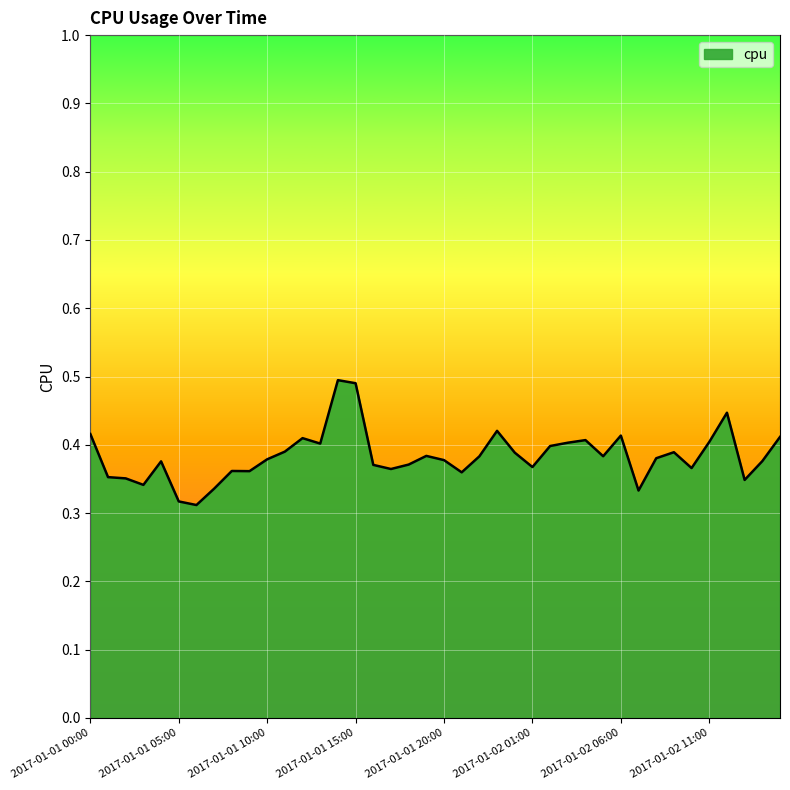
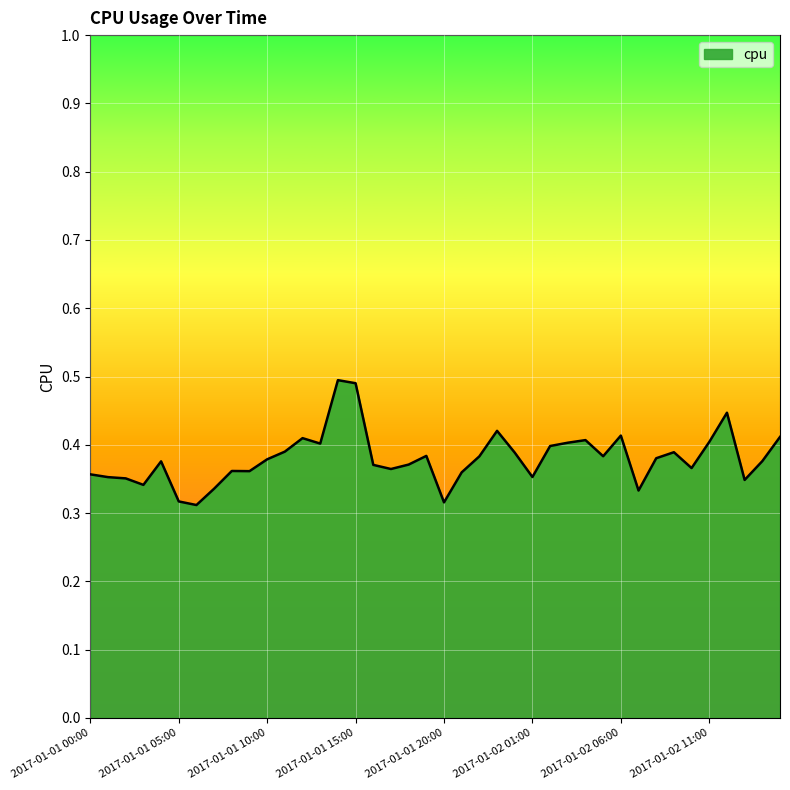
2017-01-01 00:00: 0.42 -> 0.36
2017-01-01 20:00: 0.38 -> 0.32
2017-01-02 01:00: 0.37 -> 0.35
